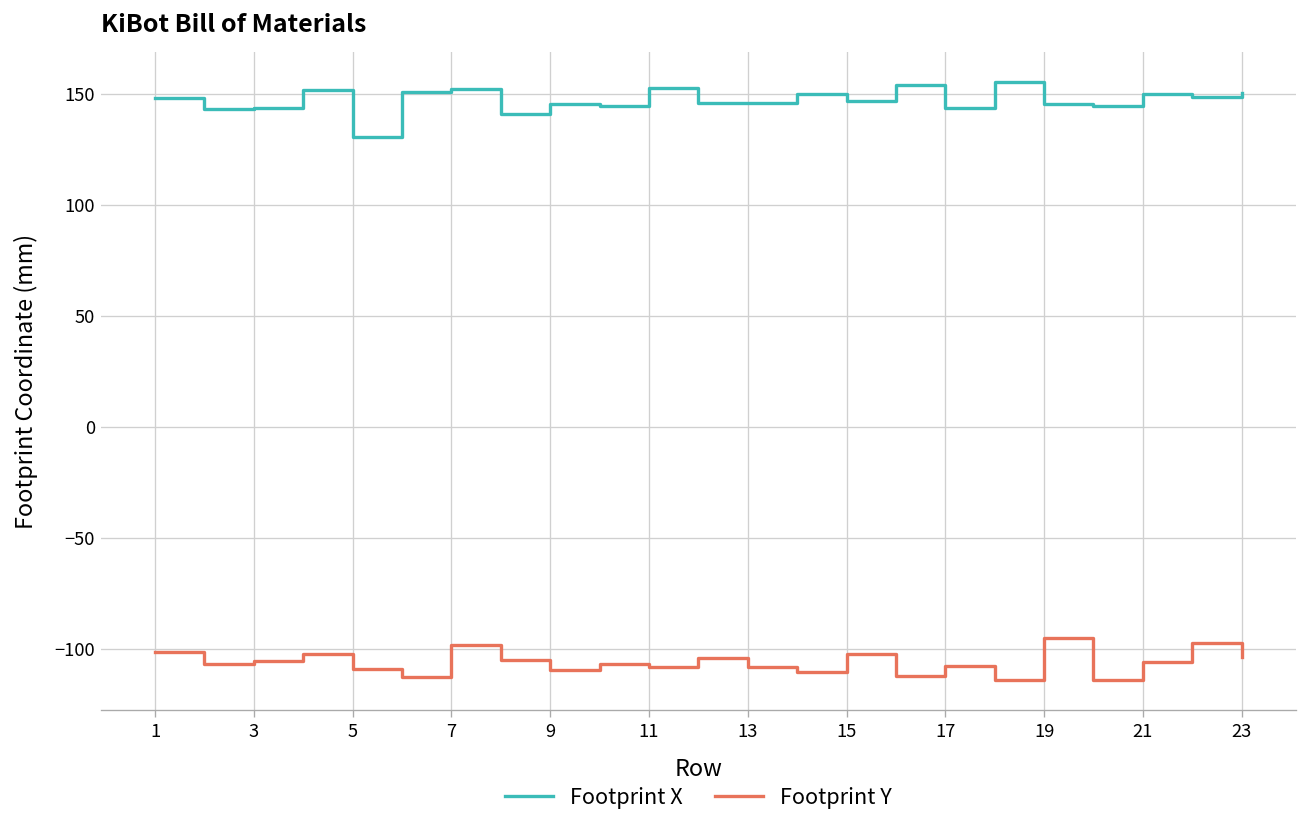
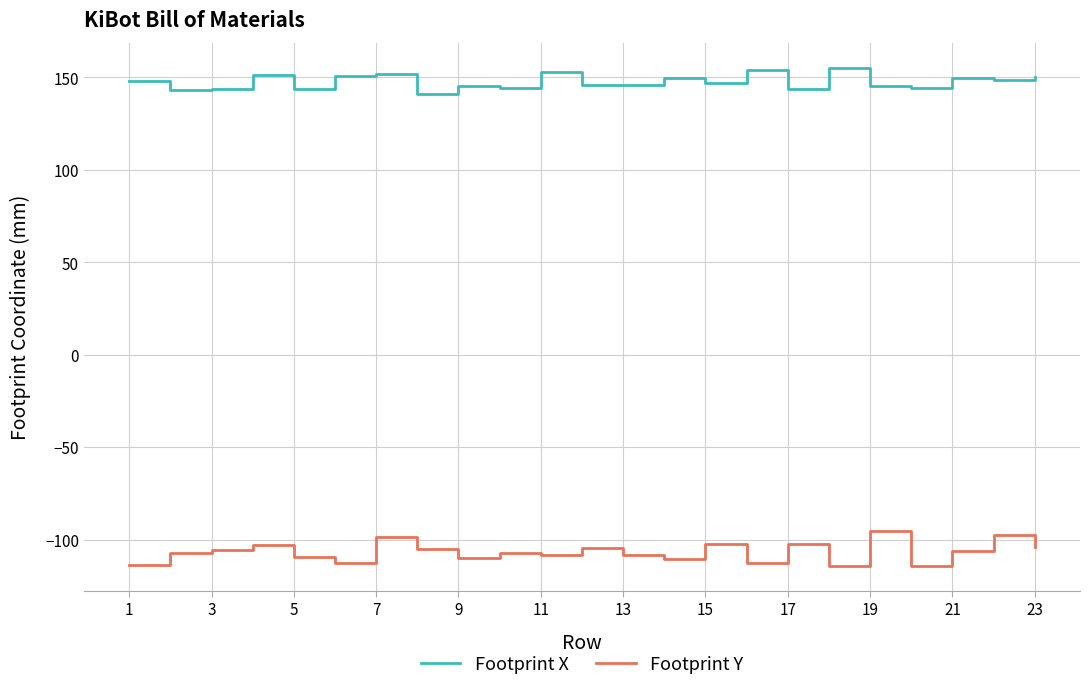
Footprint Y, 1: -102 -> -114
Footprint X, 5: 130 -> 144
Footprint Y, 17: -108 -> -102
